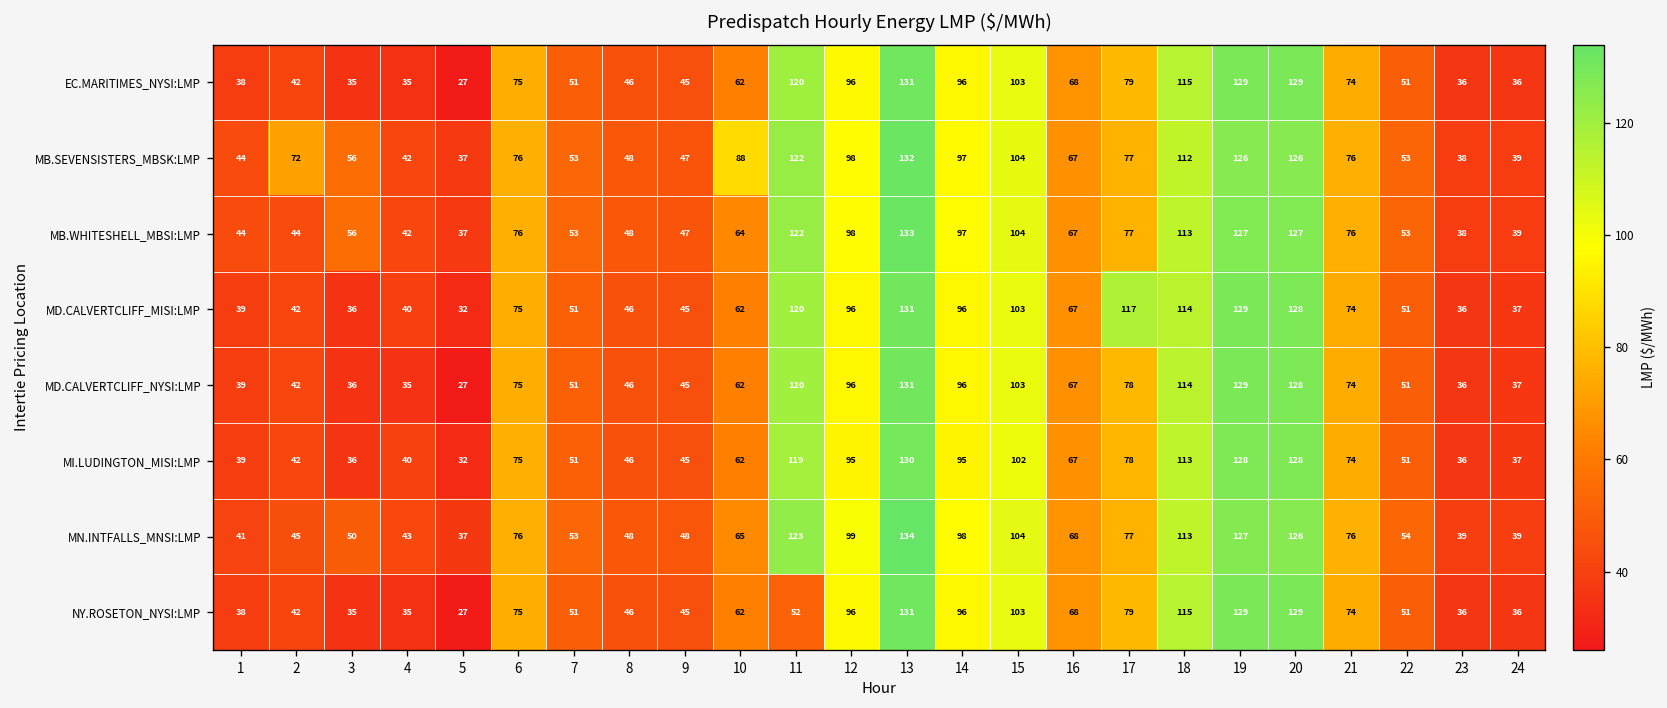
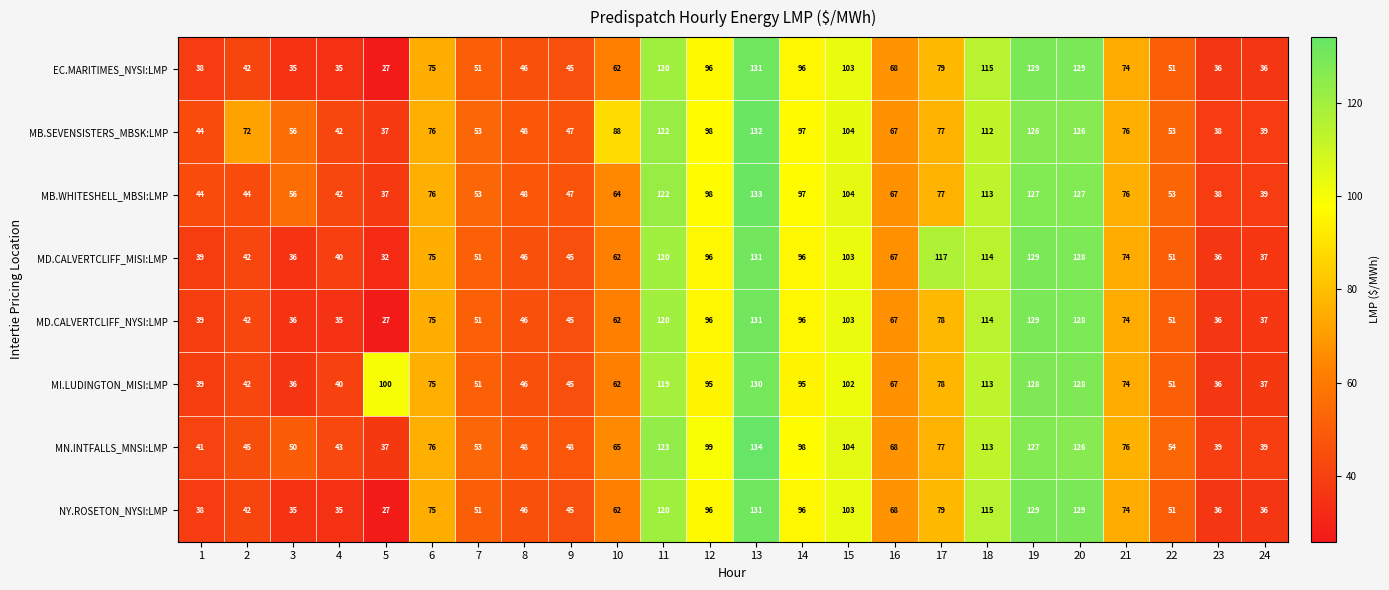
MI.LUDINGTON_MISI:LMP, 5: 32 -> 100
NY.ROSETON_NYSI:LMP, 11: 52 -> 120
